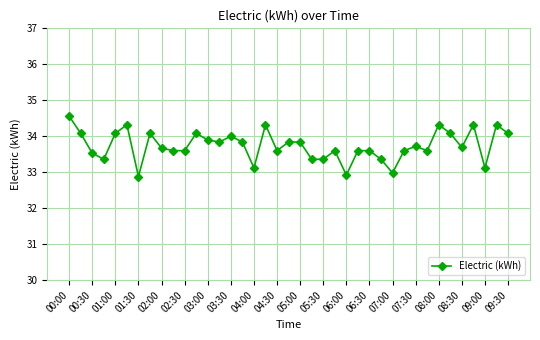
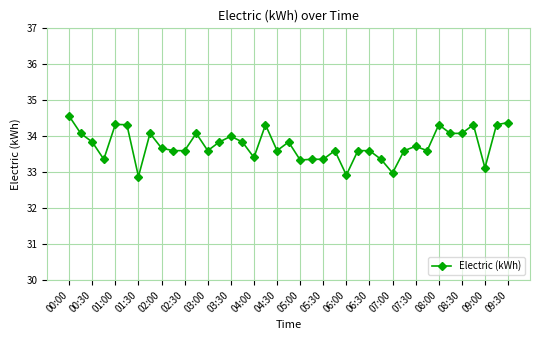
00:30: 33.5 -> 33.8
01:00: 34.1 -> 34.3
03:00: 33.9 -> 33.6
04:00: 33.1 -> 33.4
05:00: 33.8 -> 33.3
08:30: 33.7 -> 34.1
09:30: 34.1 -> 34.4
